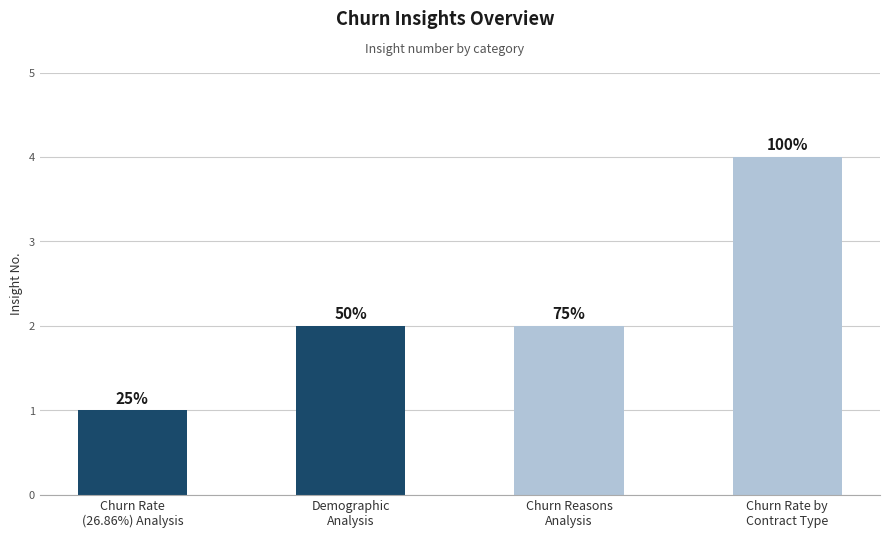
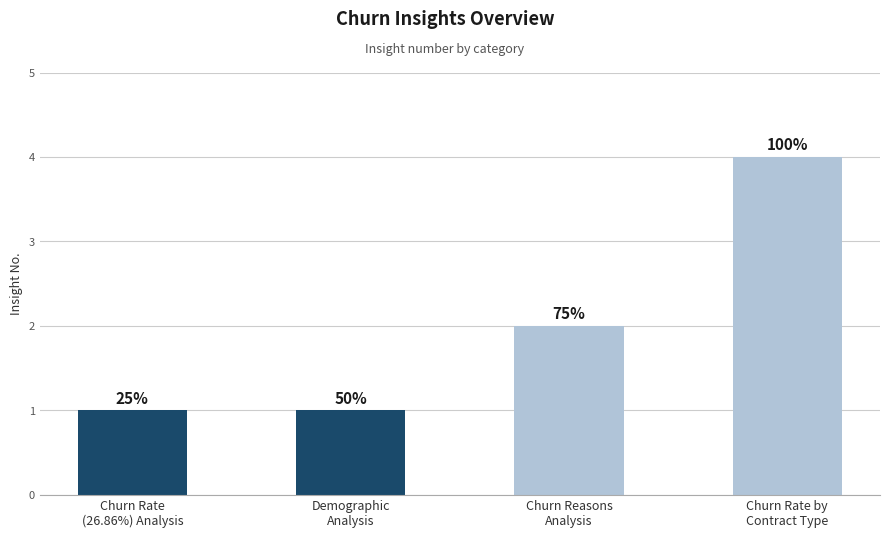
Demographic Analysis: 2 -> 1
